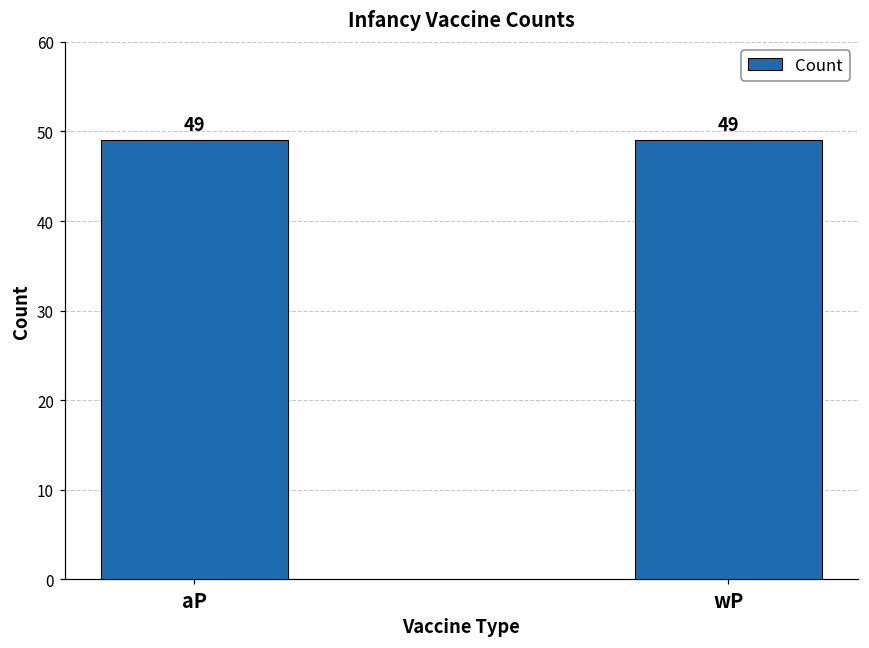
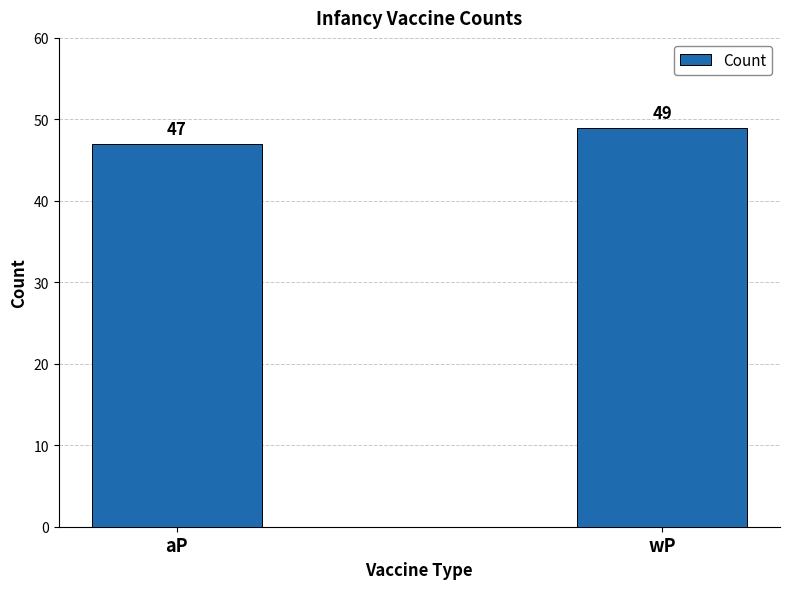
aP: 49 -> 47
